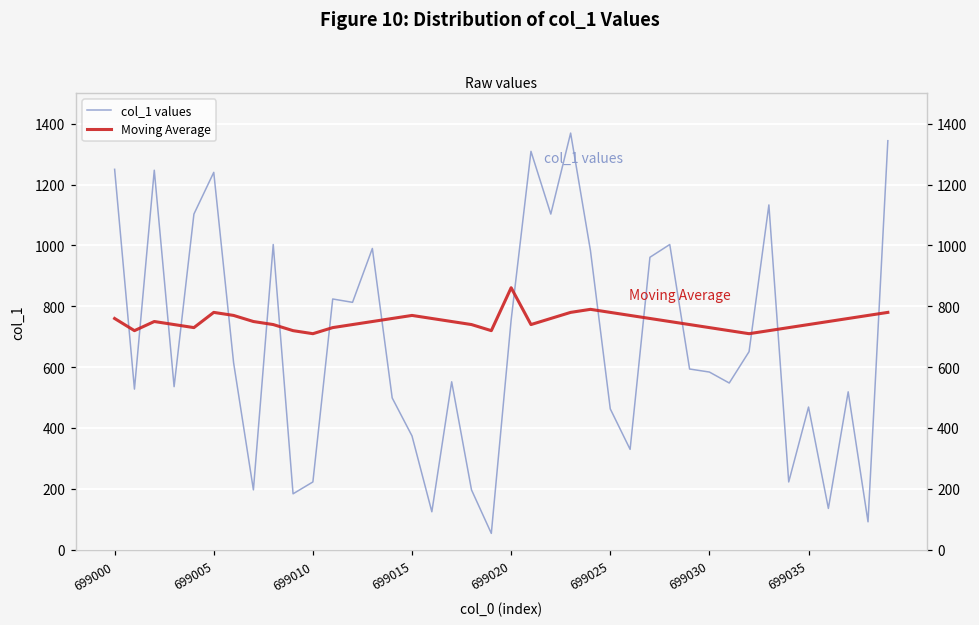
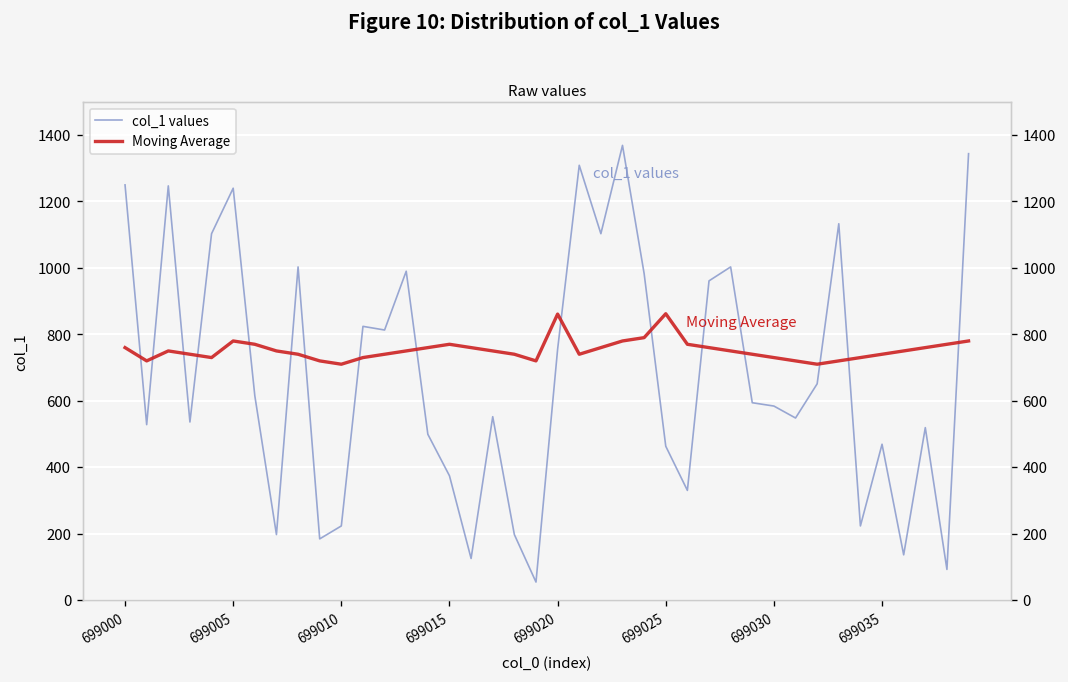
Moving Average, 699025: 780 -> 860
